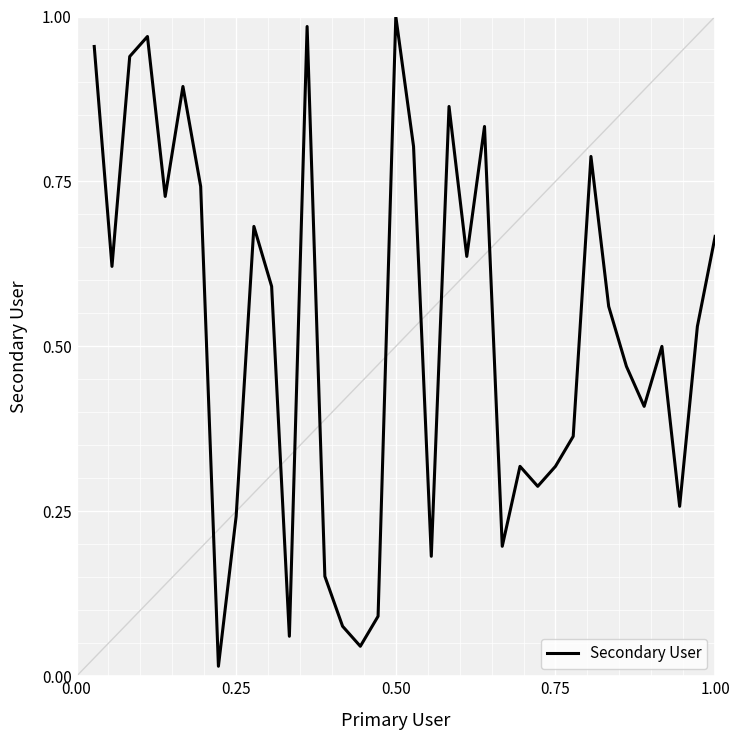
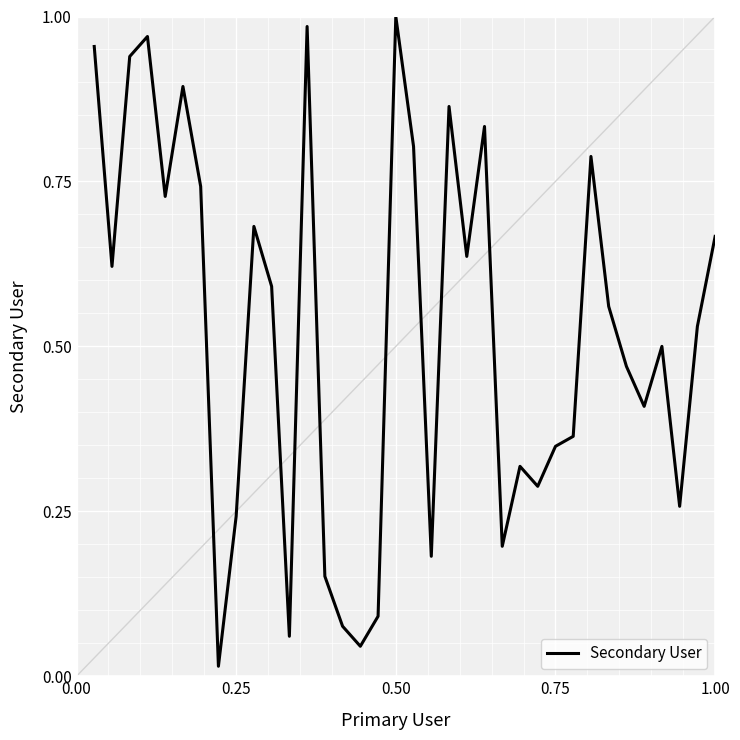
Secondary User, 0.75: 0.32 -> 0.35
